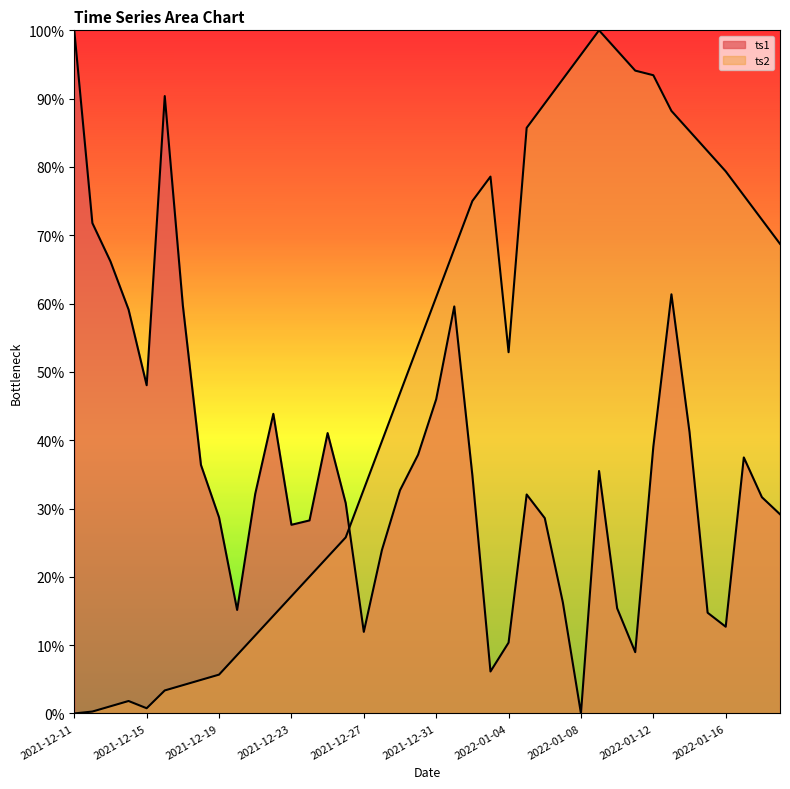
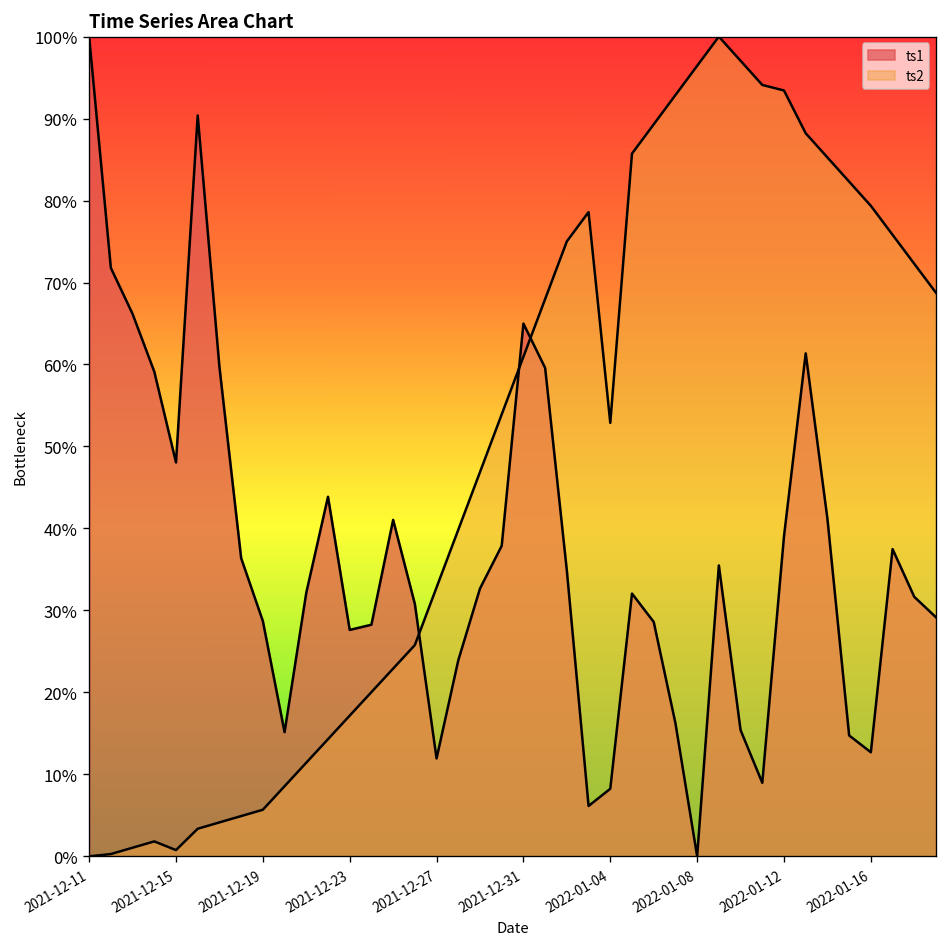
ts1, 2021-12-31: 46% -> 65%
ts1, 2022-01-04: 10% -> 8%
